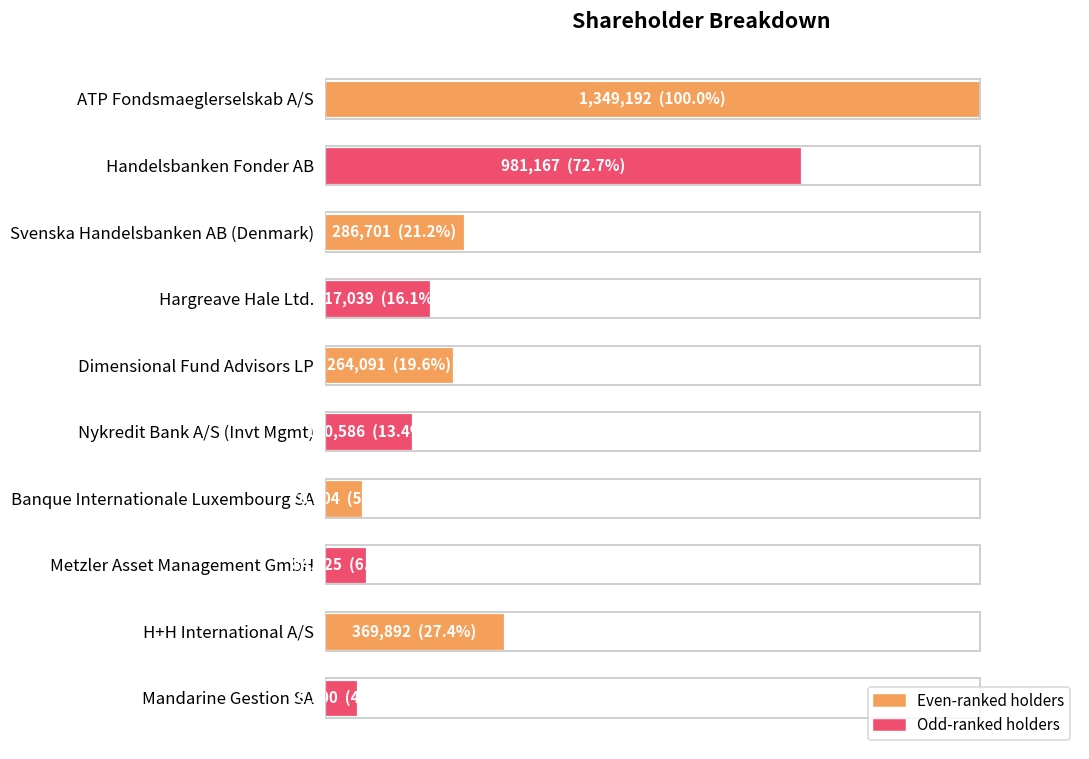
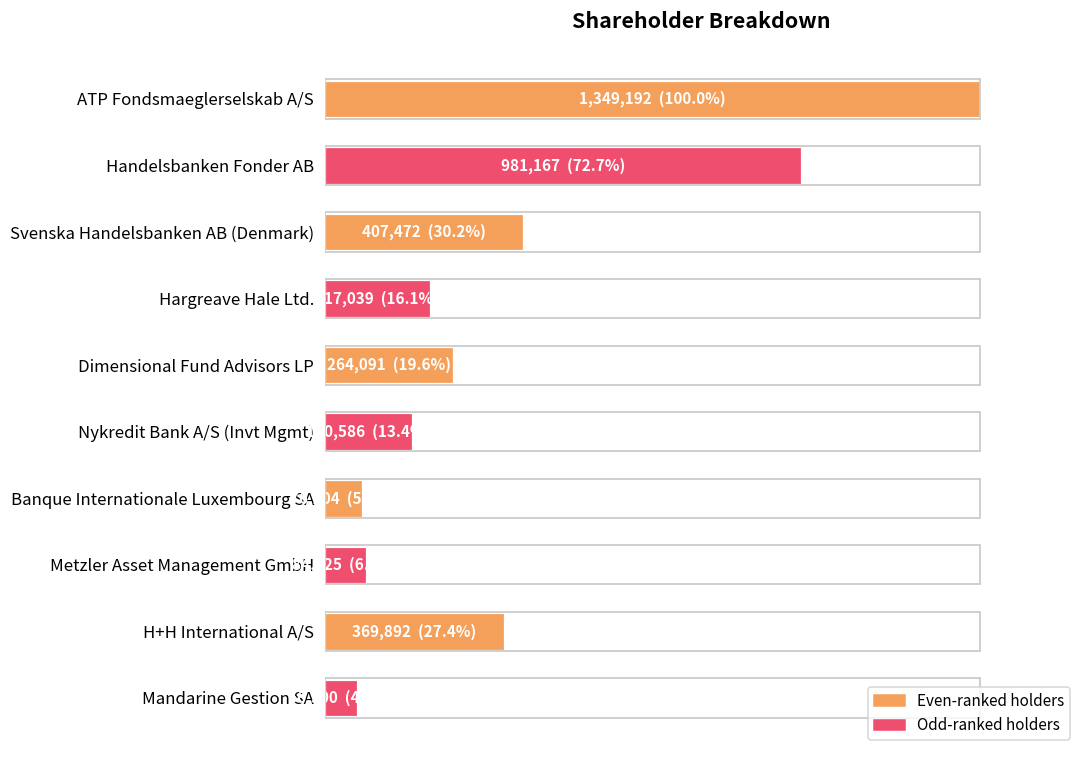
Svenska Handelsbanken AB (Denmark): 286,701 (21.2%) -> 407,472 (30.2%)
